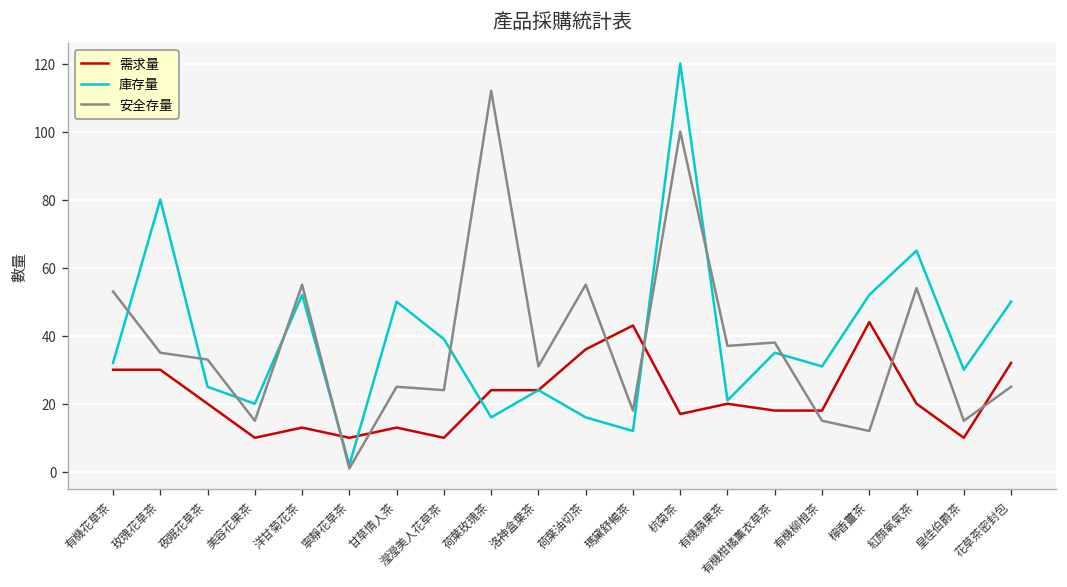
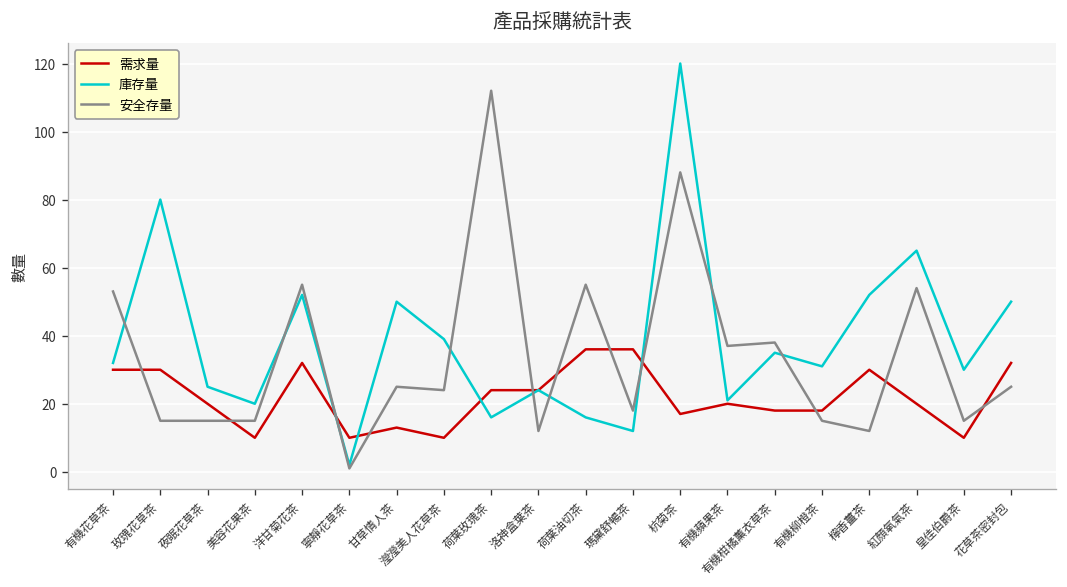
安全存量, 玫瑰花草茶: 35 -> 15
安全存量, 夜眠花草茶: 33 -> 15
需求量, 洋甘菊花茶: 13 -> 32
安全存量, 洛神盒葉茶: 31 -> 12
需求量, 瑪黛舒暢茶: 43 -> 36
安全存量, 杭菊茶: 100 -> 88
需求量, 檸香薑茶: 44 -> 30
